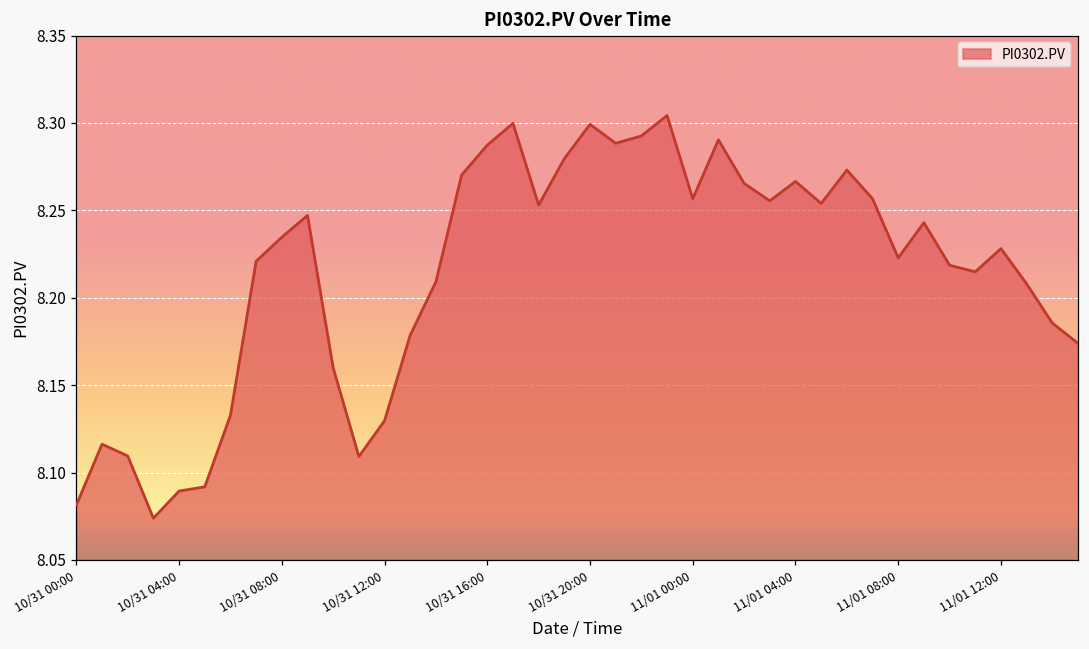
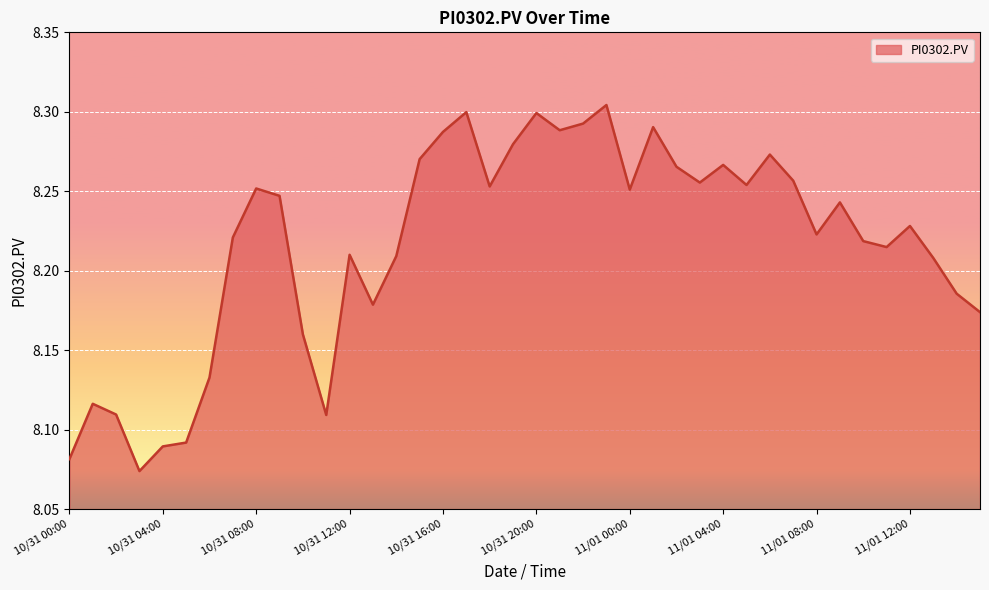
10/31 08:00: 8.235 -> 8.252
10/31 12:00: 8.130 -> 8.210
11/01 00:00: 8.257 -> 8.251
